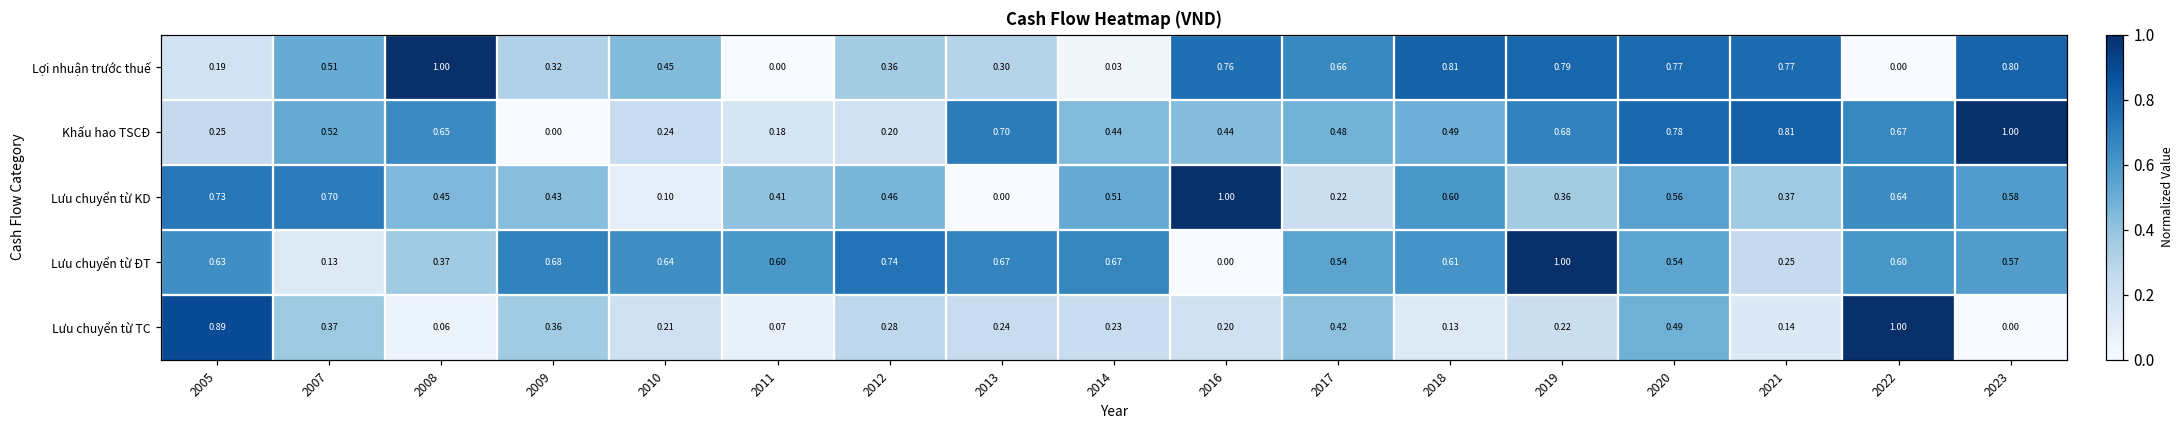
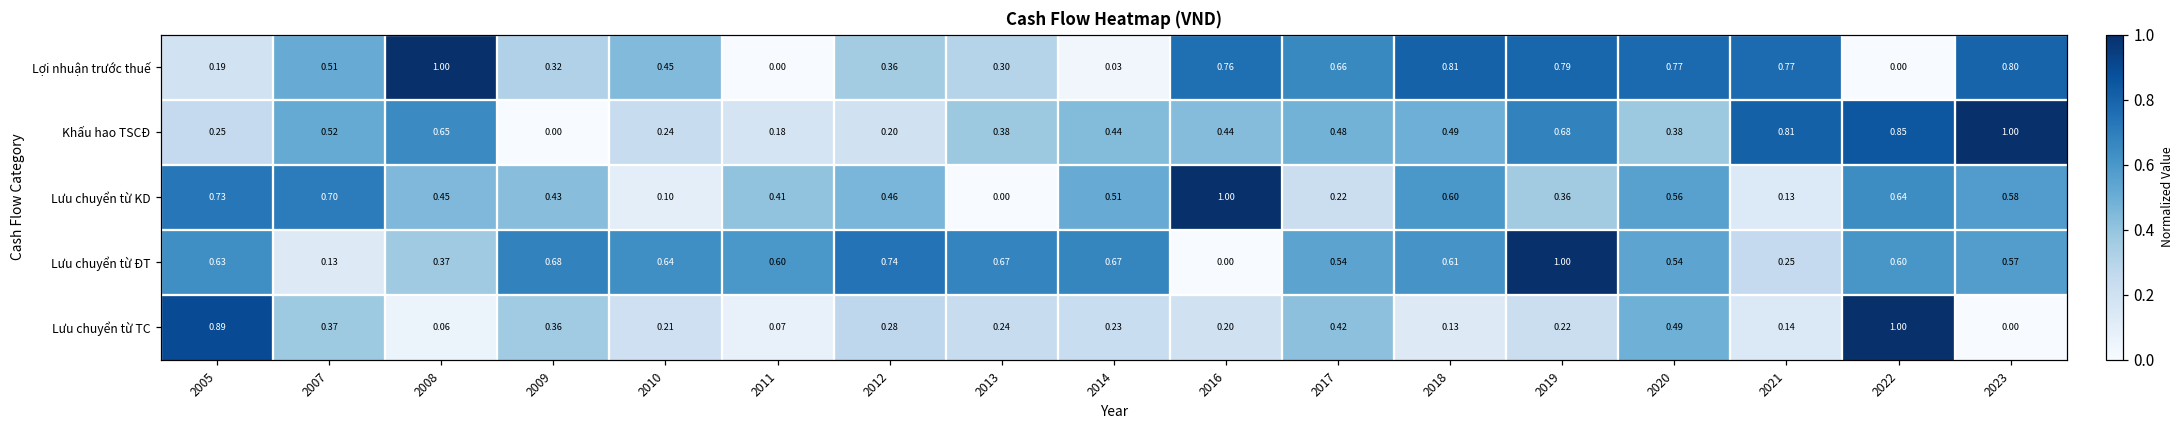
Khấu hao TSCĐ, 2013: 0.70 -> 0.38
Khấu hao TSCĐ, 2020: 0.78 -> 0.38
Khấu hao TSCĐ, 2022: 0.67 -> 0.85
Lưu chuyển từ KD, 2021: 0.37 -> 0.13
